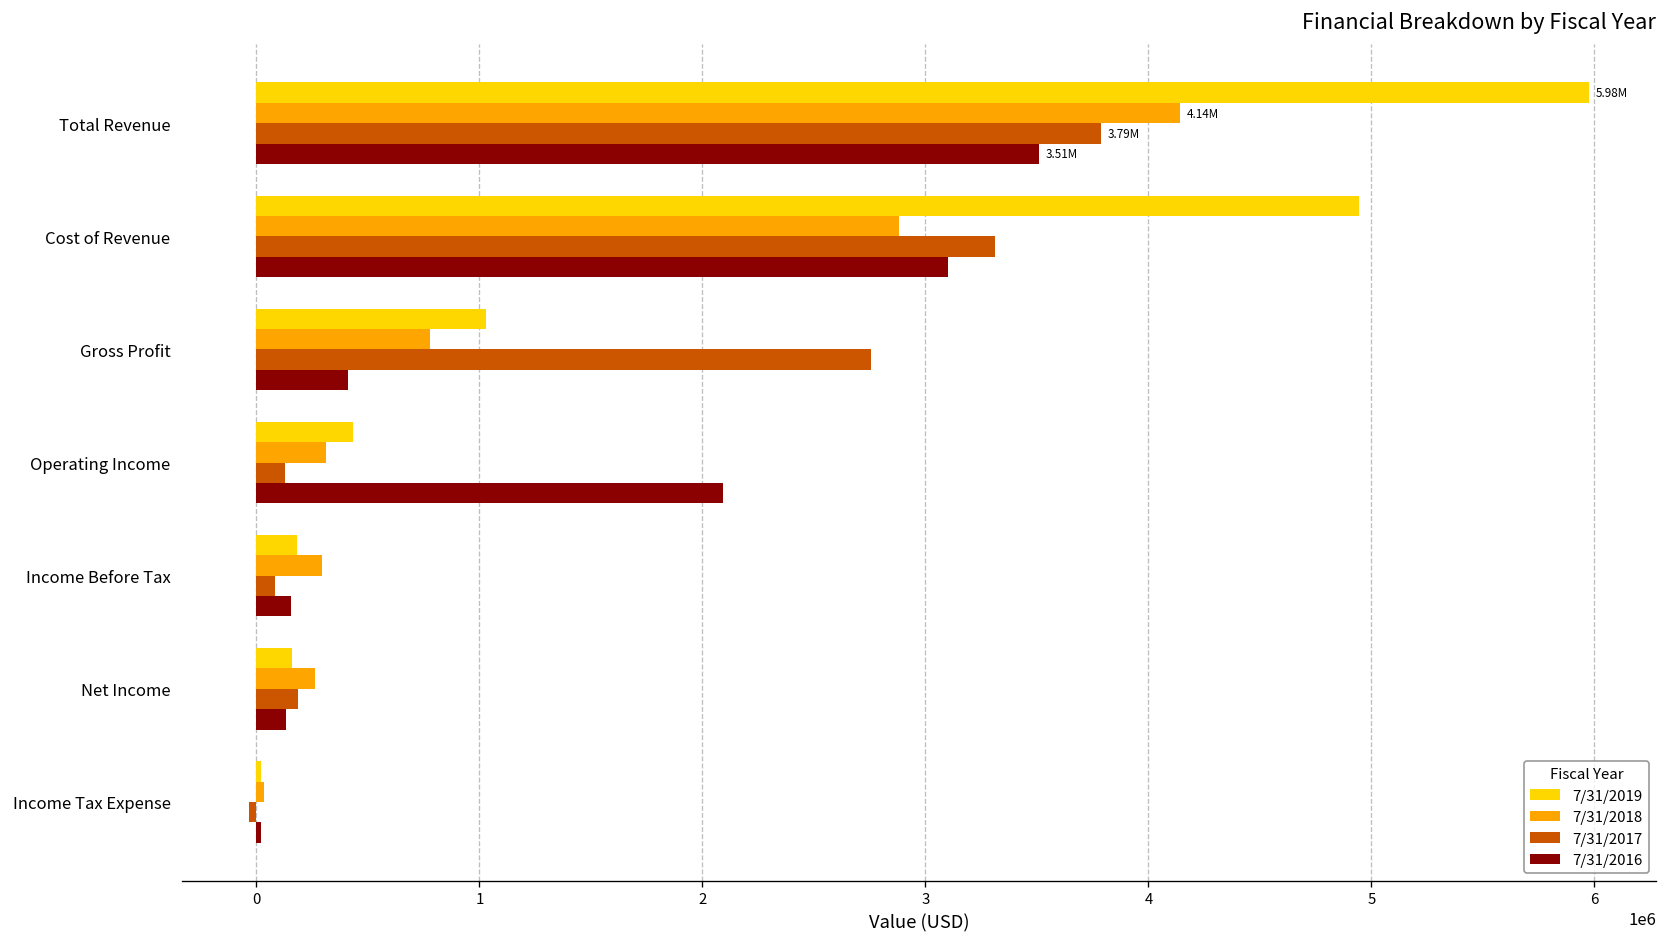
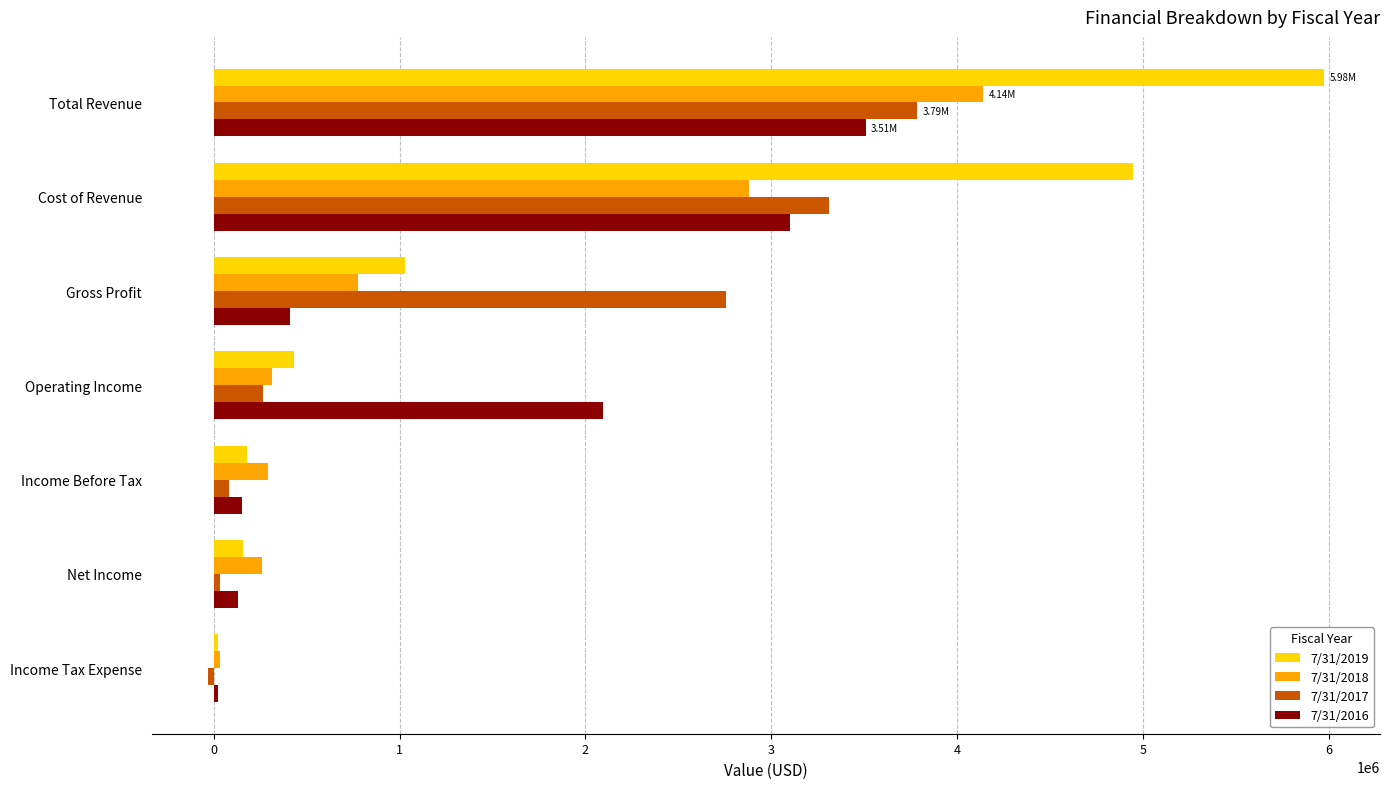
7/31/2017, Operating Income: 130000 -> 260000
7/31/2017, Net Income: 180000 -> 30000
